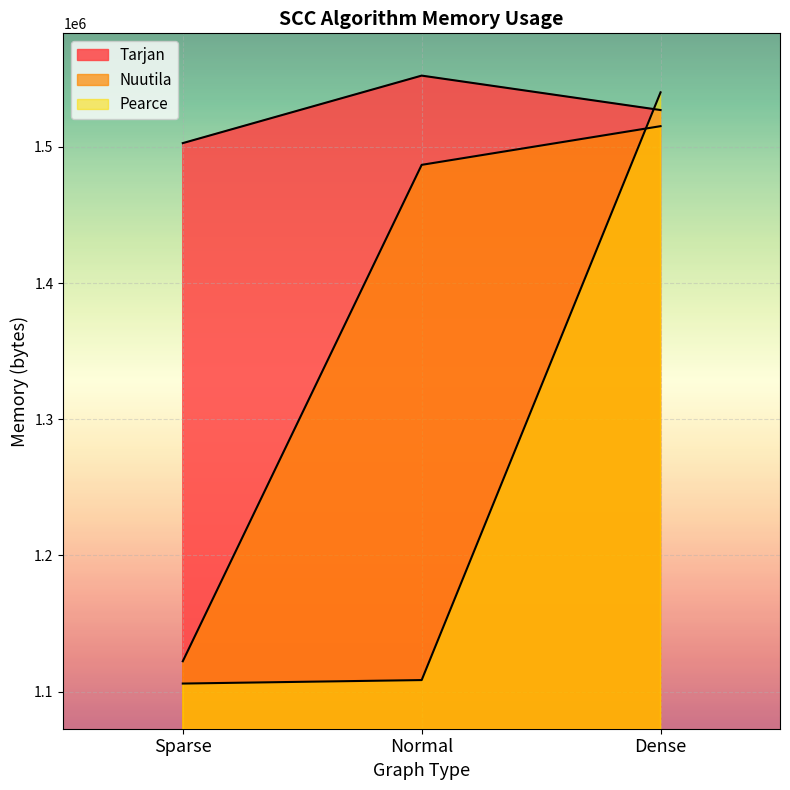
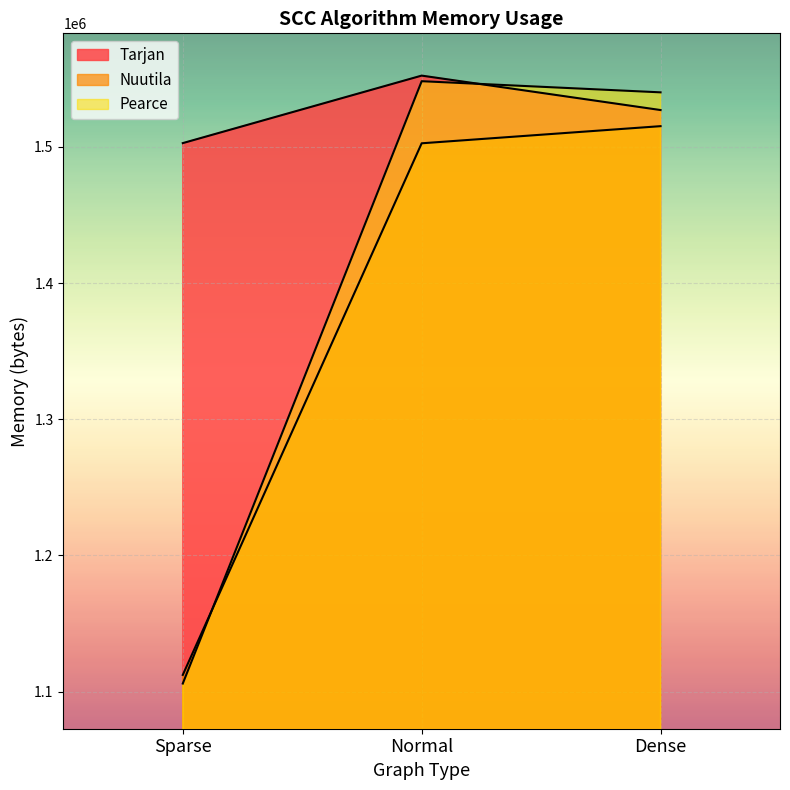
Nuutila, Sparse: 1122000 -> 1112000
Nuutila, Normal: 1487000 -> 1503000
Pearce, Normal: 1108000 -> 1548000
